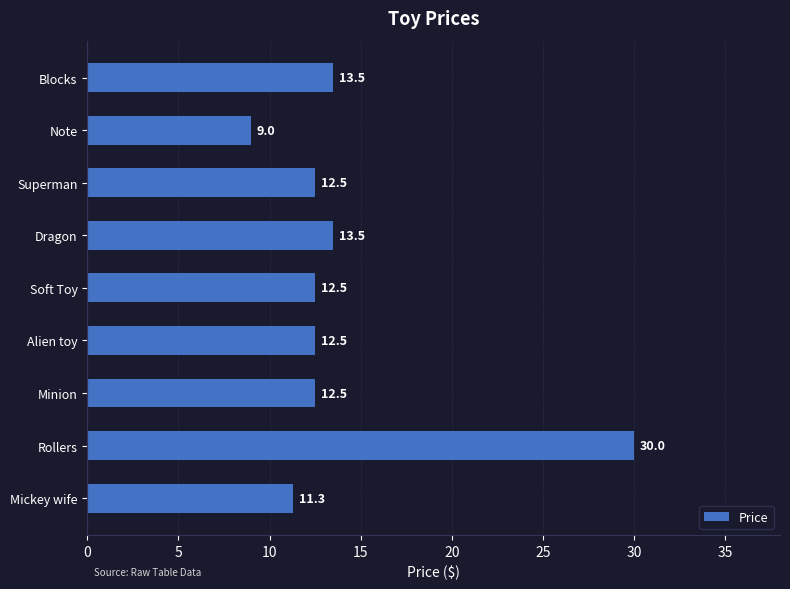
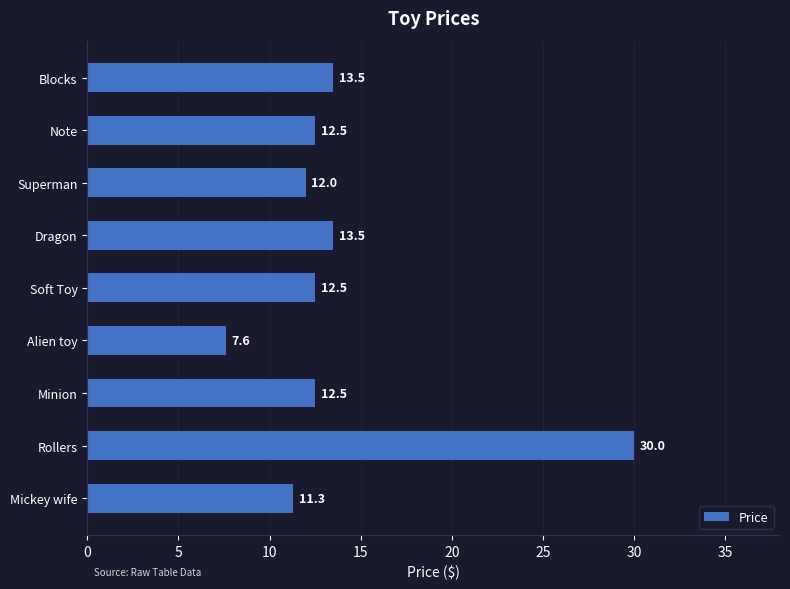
Note: 9.0 -> 12.5
Superman: 12.5 -> 12.0
Alien toy: 12.5 -> 7.6
